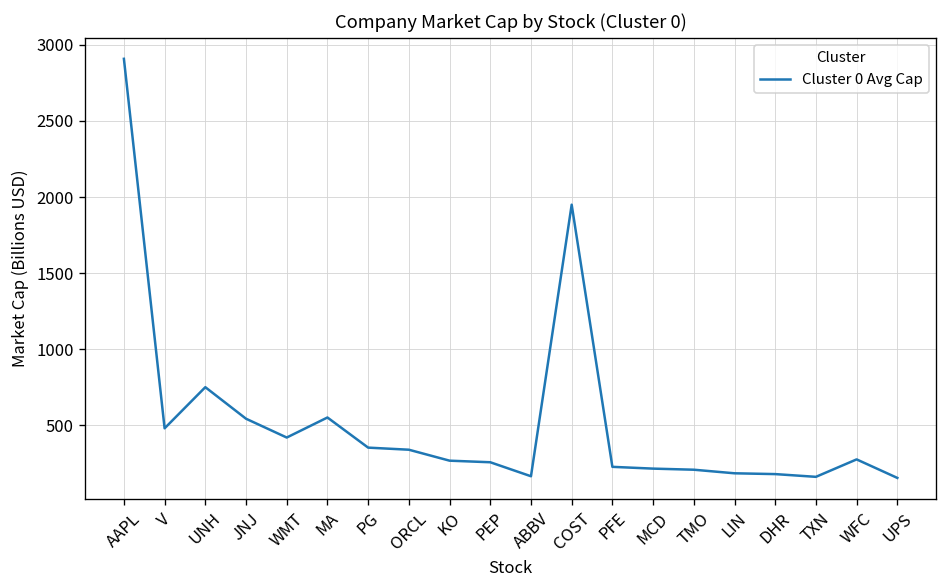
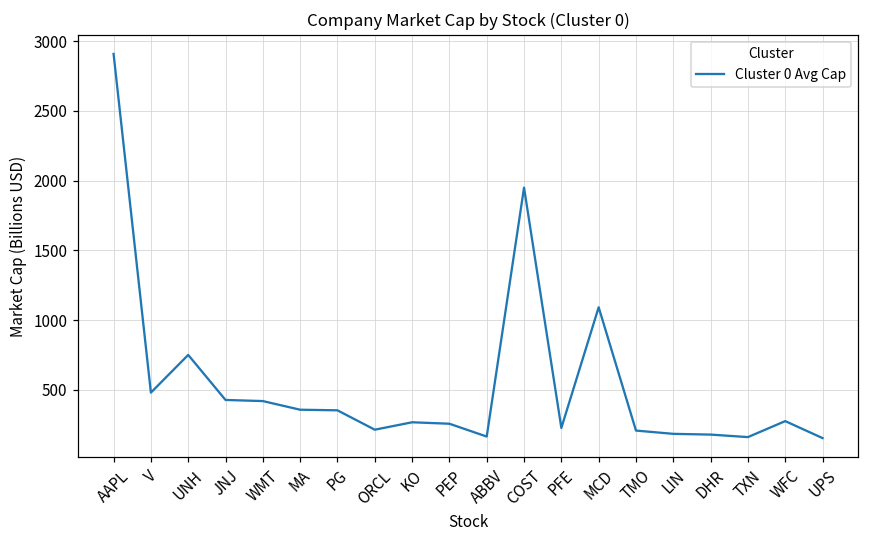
JNJ: 540 -> 430
MA: 550 -> 360
ORCL: 340 -> 210
MCD: 210 -> 1090
